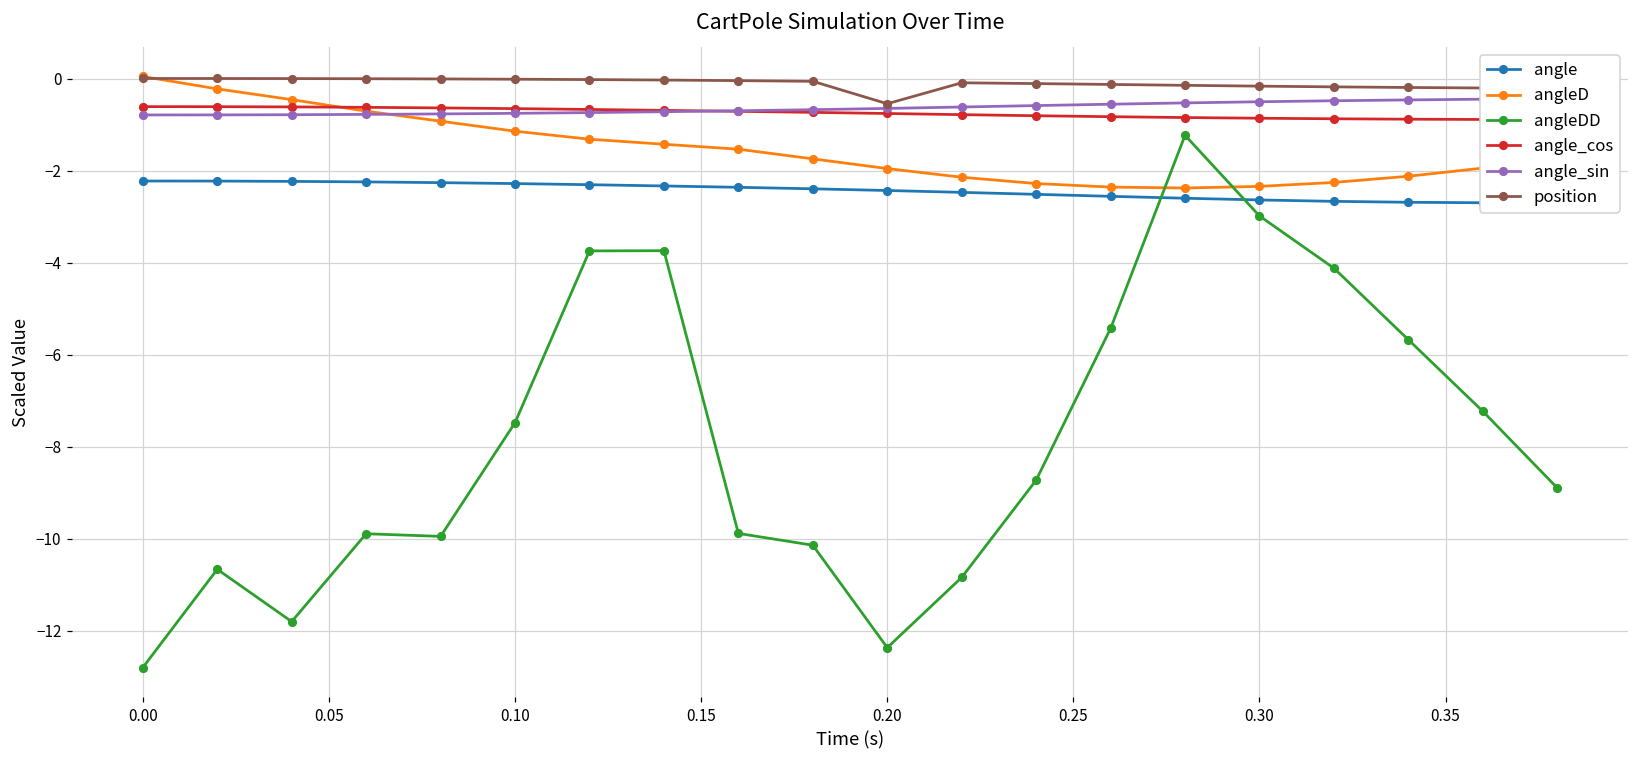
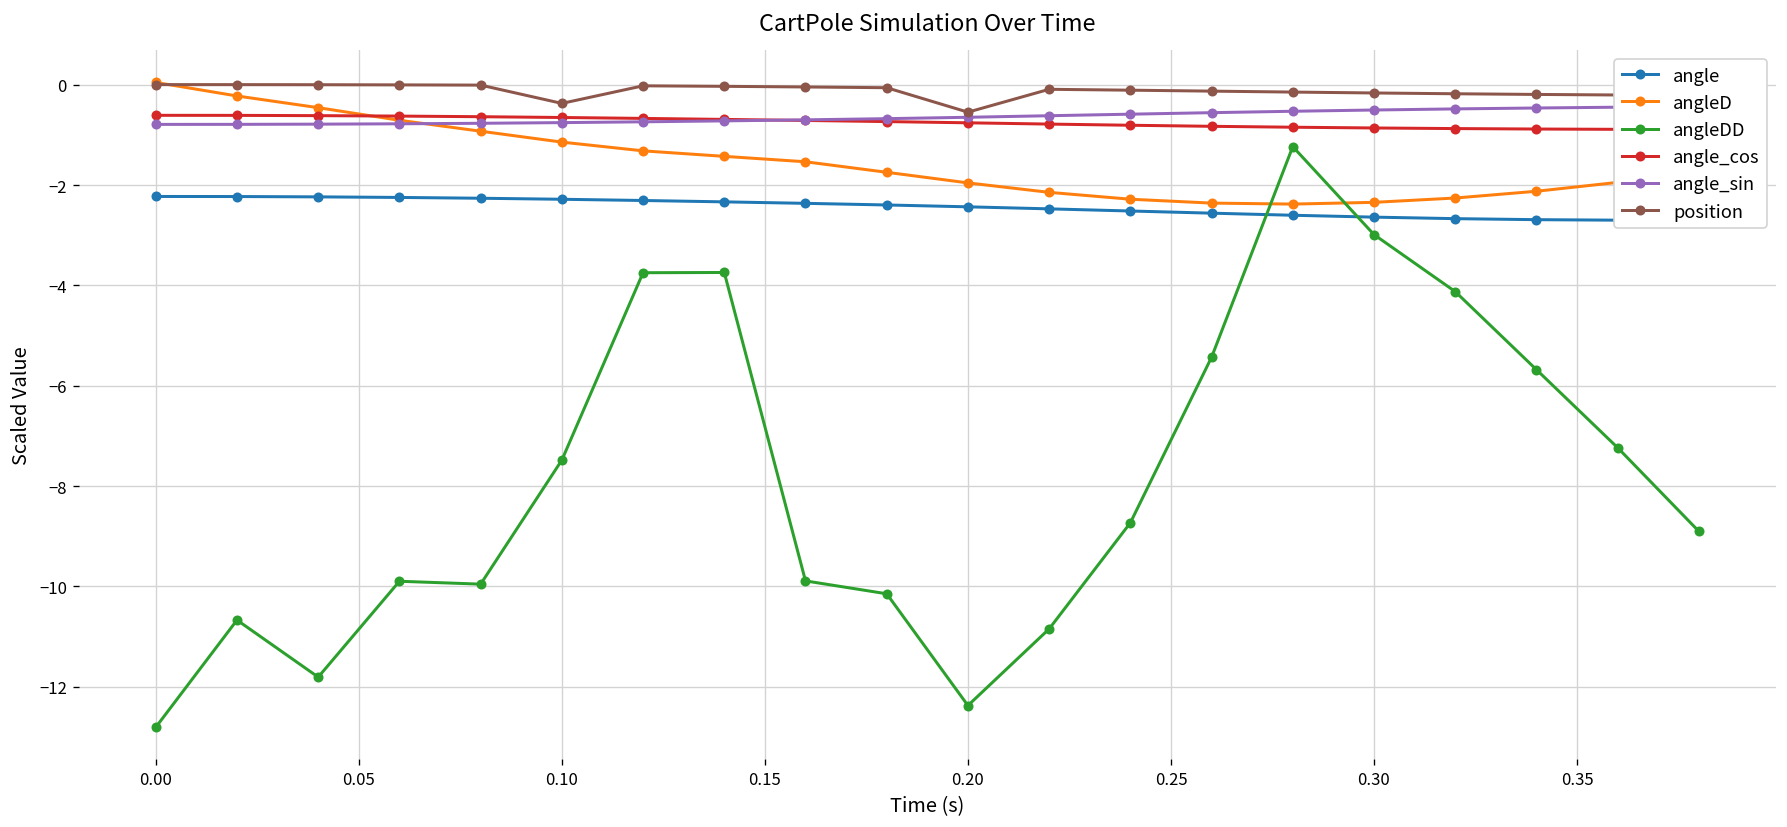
position, 0.10: 0.0 -> -0.4
